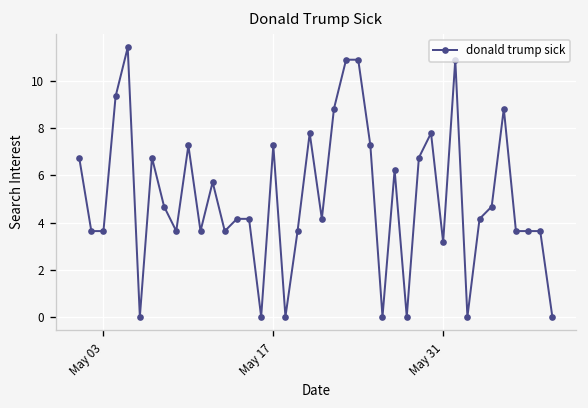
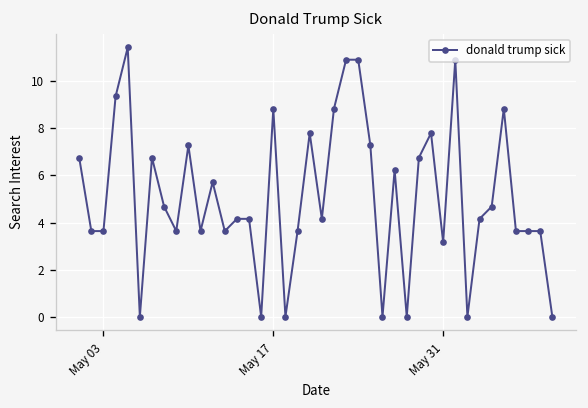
May 17: 7.3 -> 8.8
